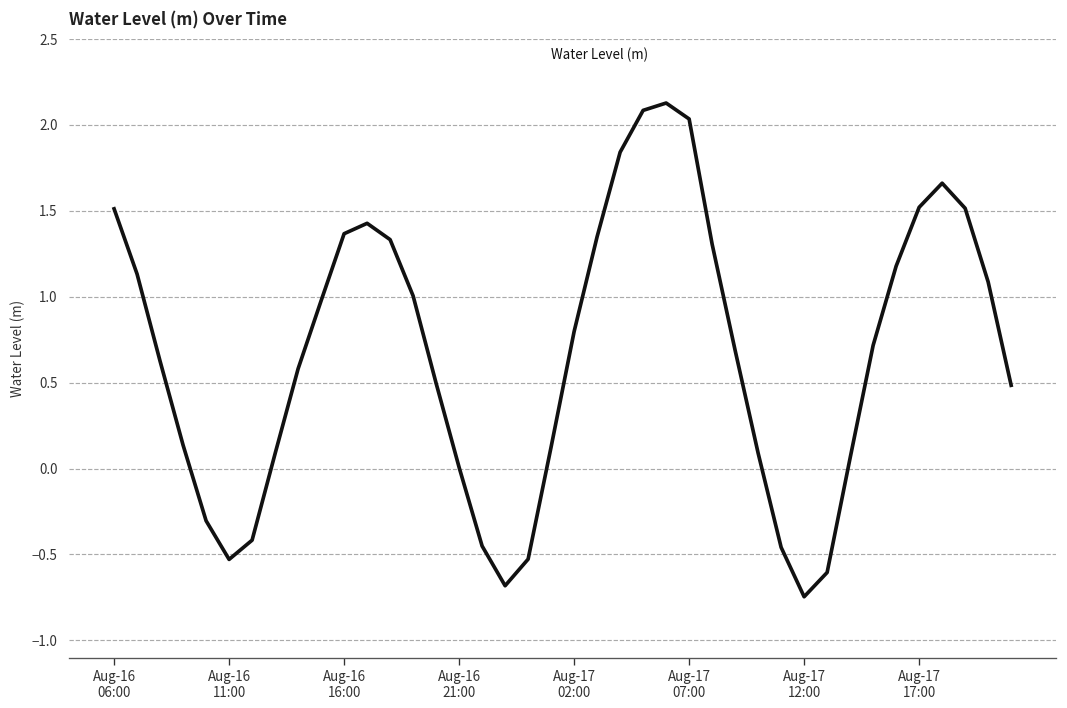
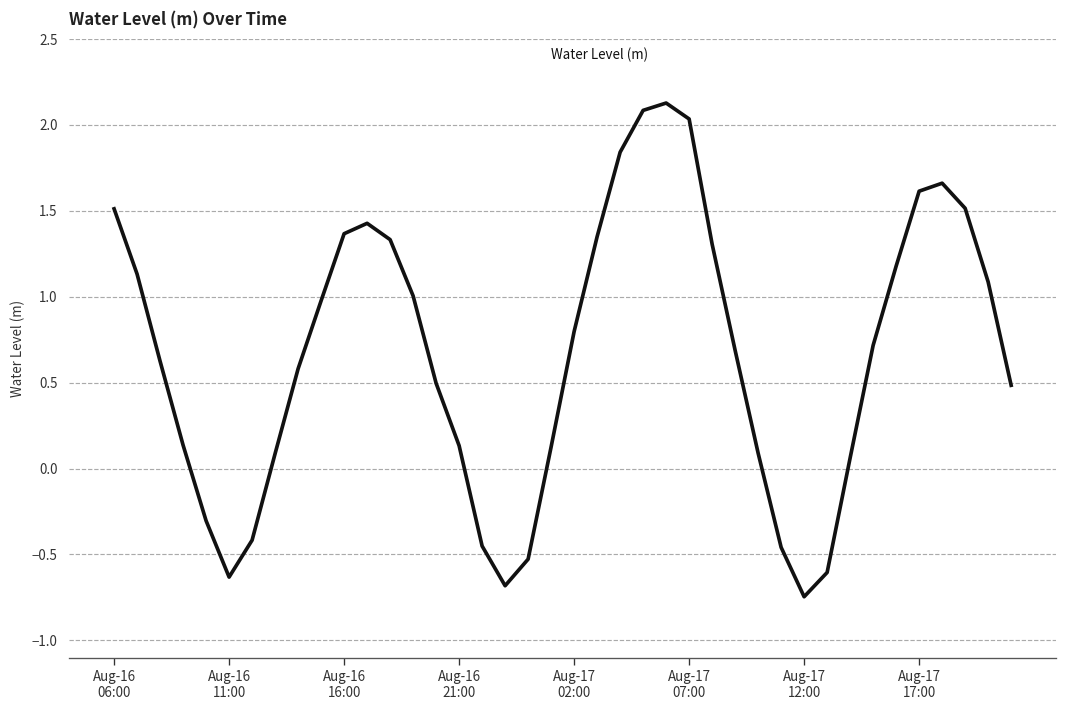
Aug-16 11:00: -0.53 -> -0.63
Aug-16 21:00: 0.01 -> 0.13
Aug-17 17:00: 1.52 -> 1.61
